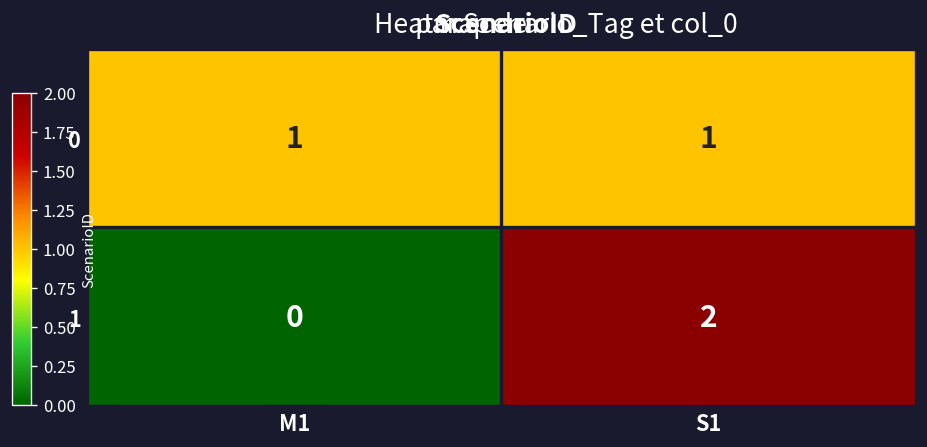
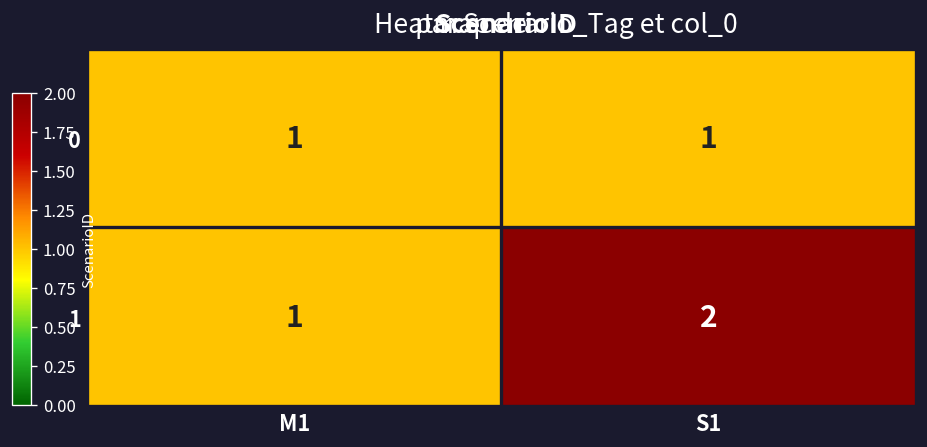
1, M1: 0 -> 1
